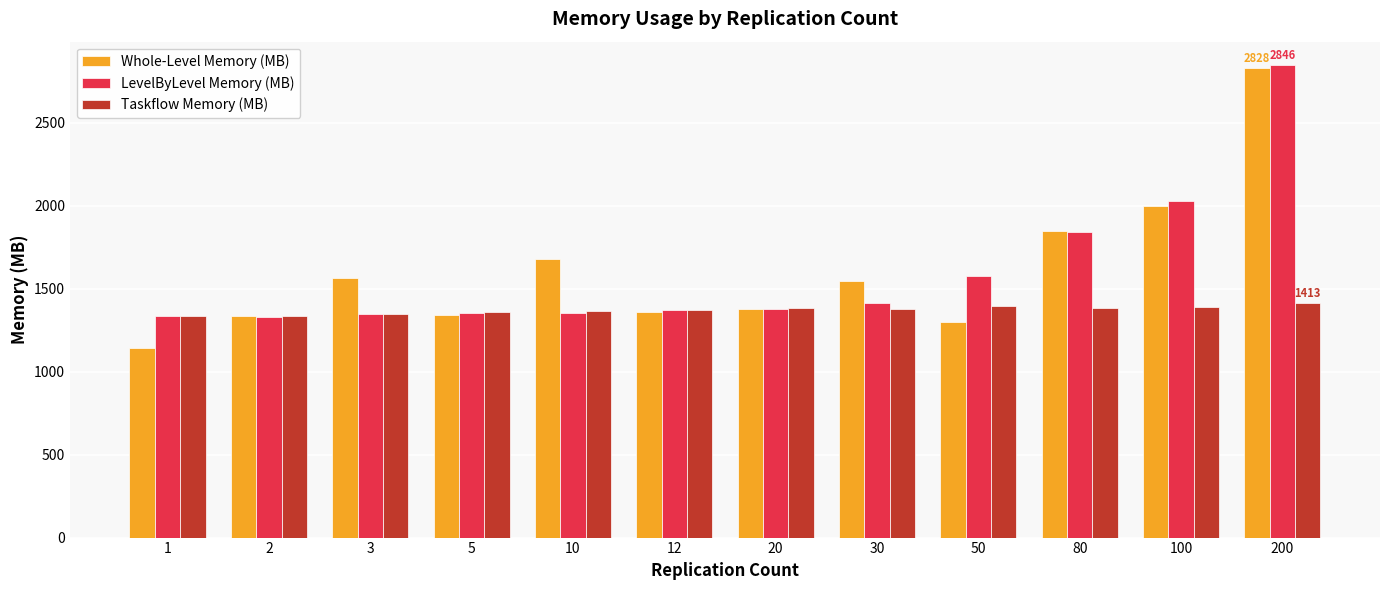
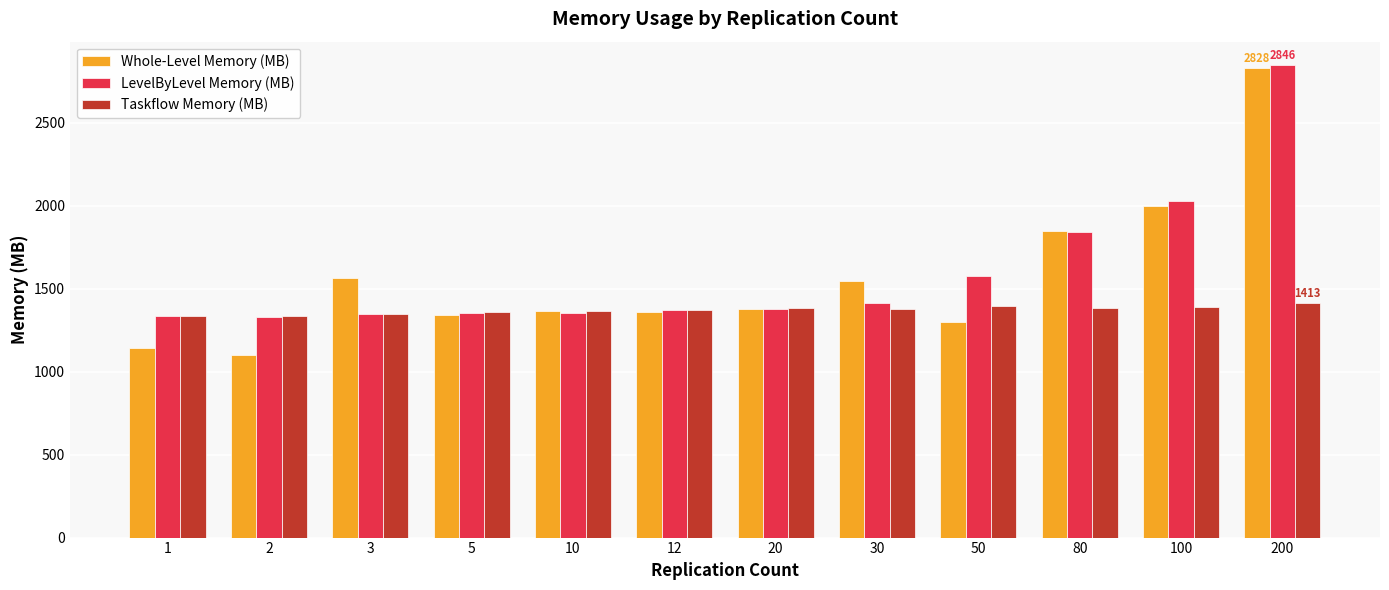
Whole-Level Memory (MB), 2: 1330 -> 1100
Whole-Level Memory (MB), 10: 1680 -> 1360
